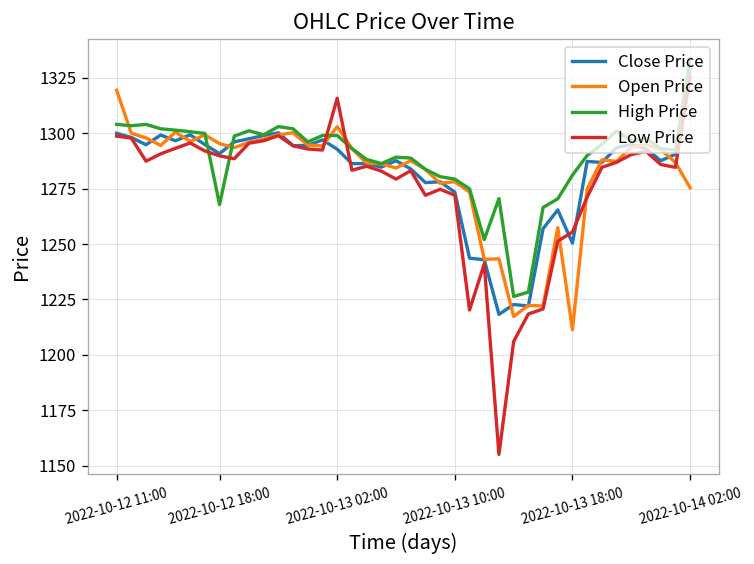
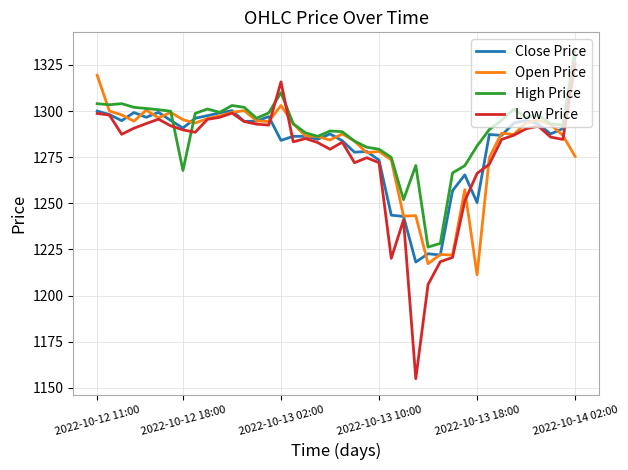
Close Price, 2022-10-13 02:00: 1293 -> 1284
High Price, 2022-10-13 02:00: 1299 -> 1310
Low Price, 2022-10-13 18:00: 1255 -> 1266
